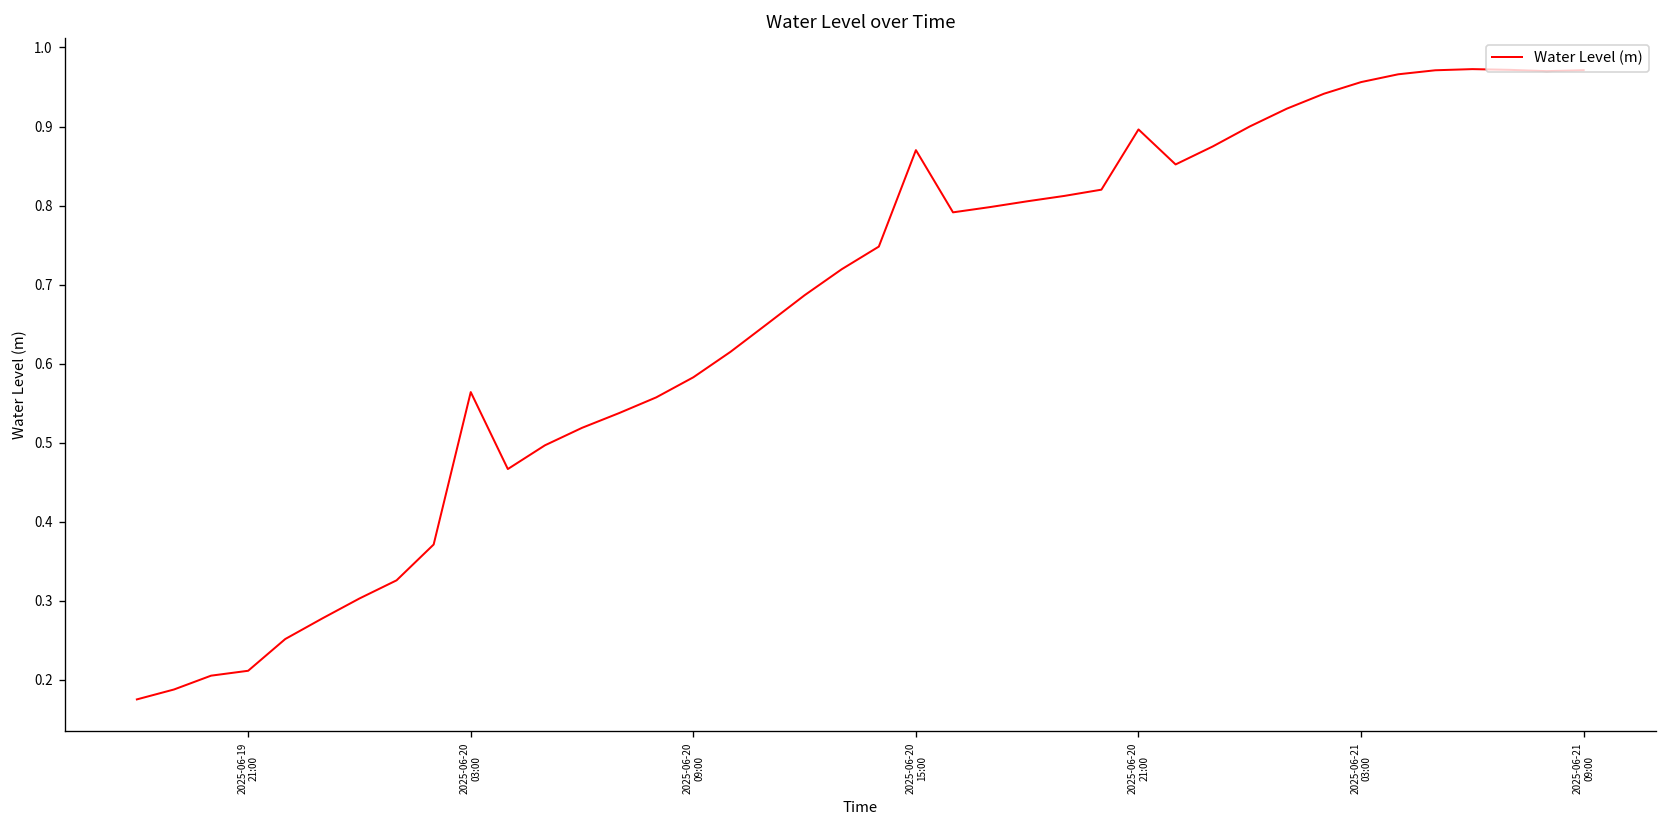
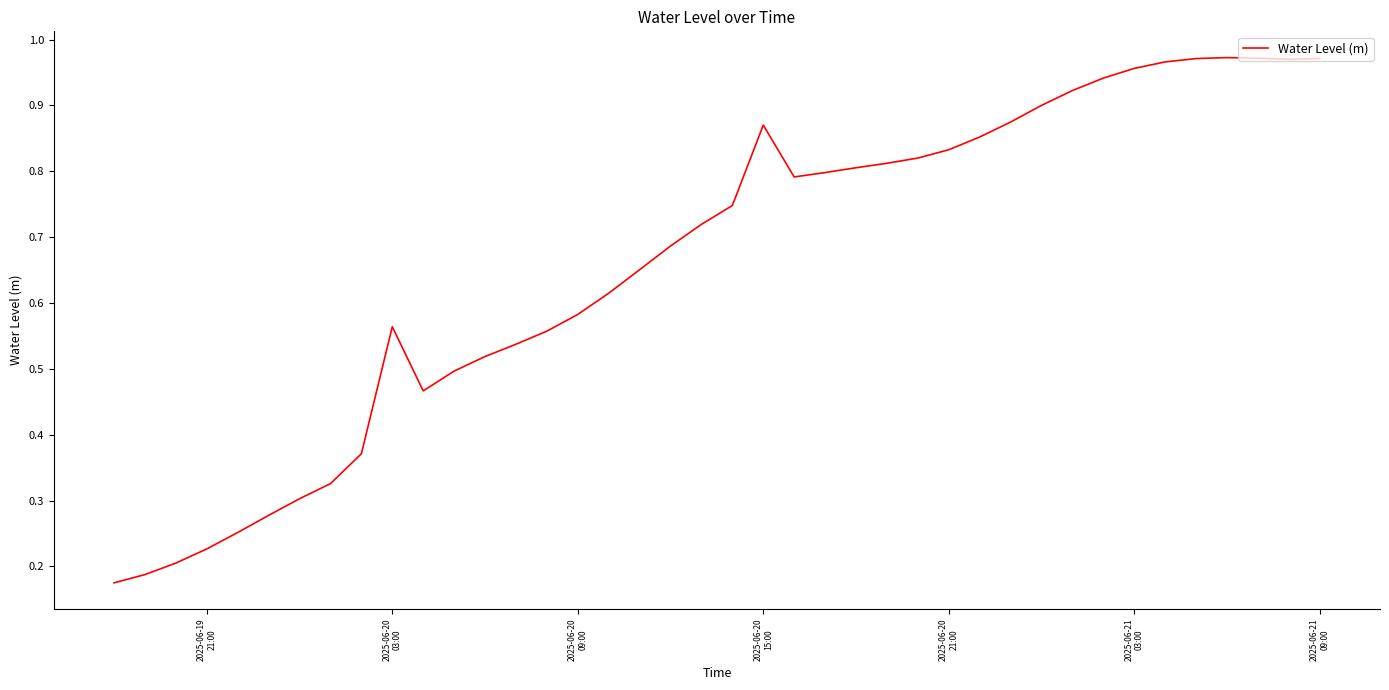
2025-06-19 21:00: 0.21 -> 0.23
2025-06-20 21:00: 0.90 -> 0.83
